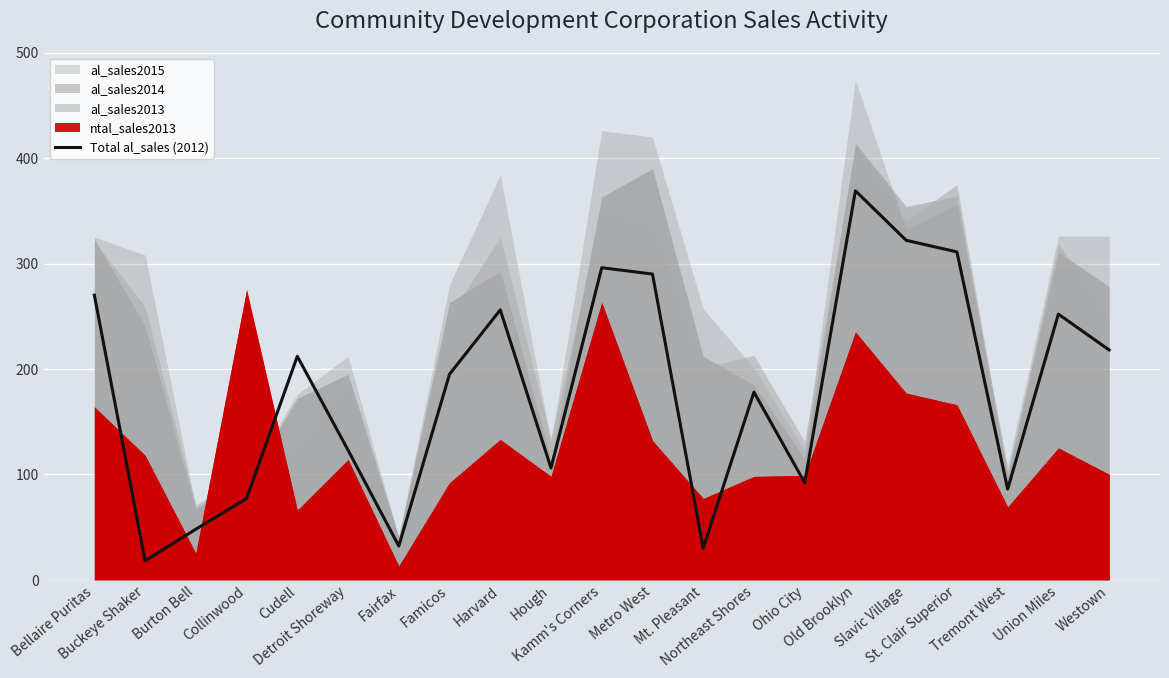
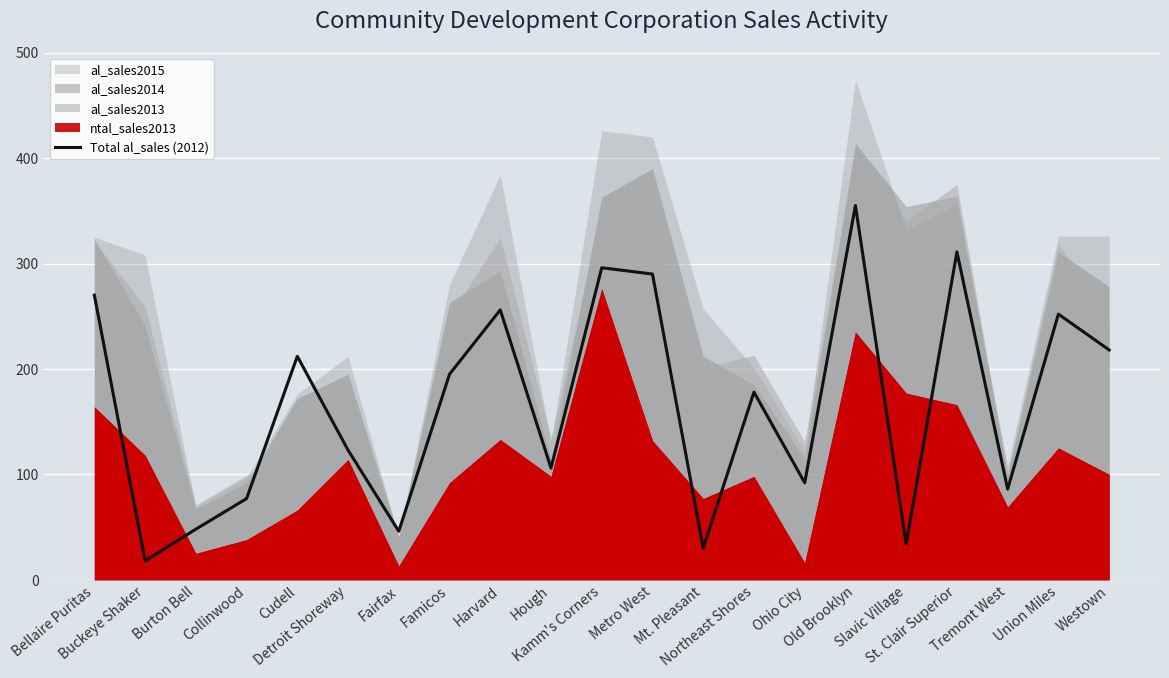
ntal_sales2013, Collinwood: 275 -> 38
Total al_sales (2012), Fairfax: 32 -> 46
ntal_sales2013, Kamm's Corners: 263 -> 276
ntal_sales2013, Ohio City: 99 -> 16
Total al_sales (2012), Old Brooklyn: 369 -> 355
Total al_sales (2012), Slavic Village: 322 -> 34
